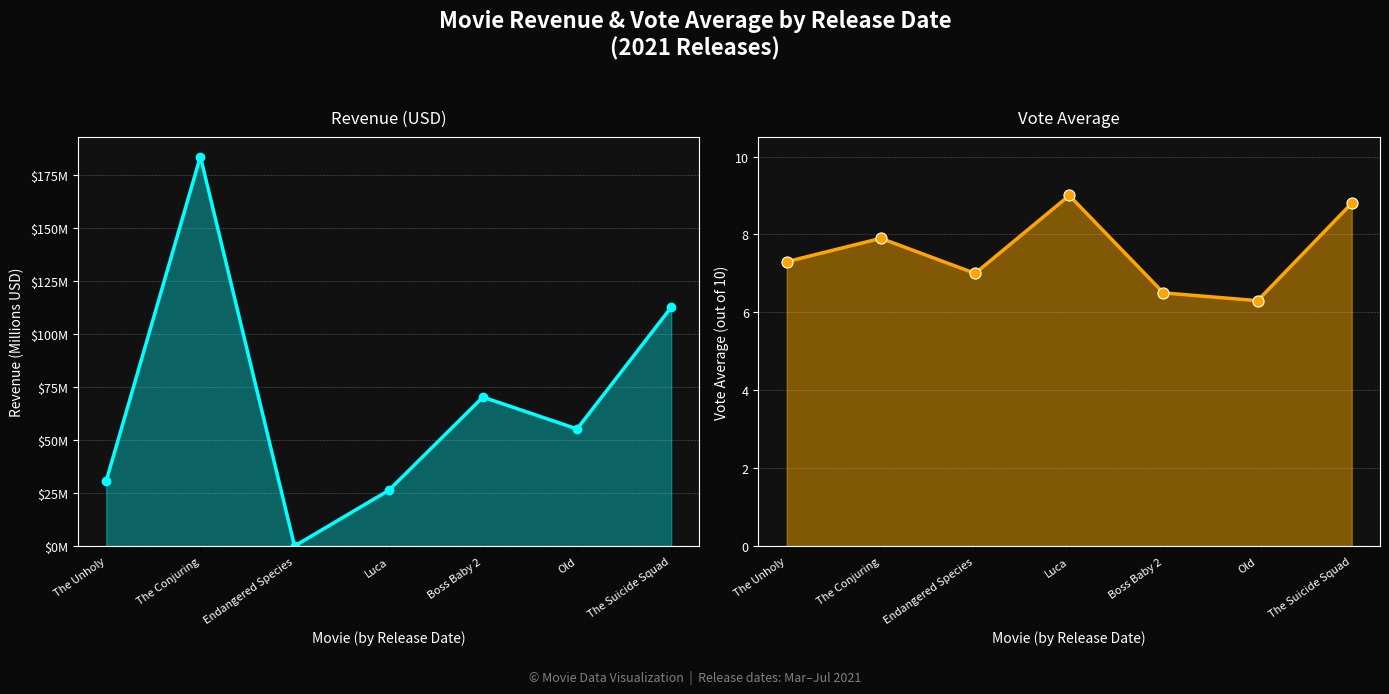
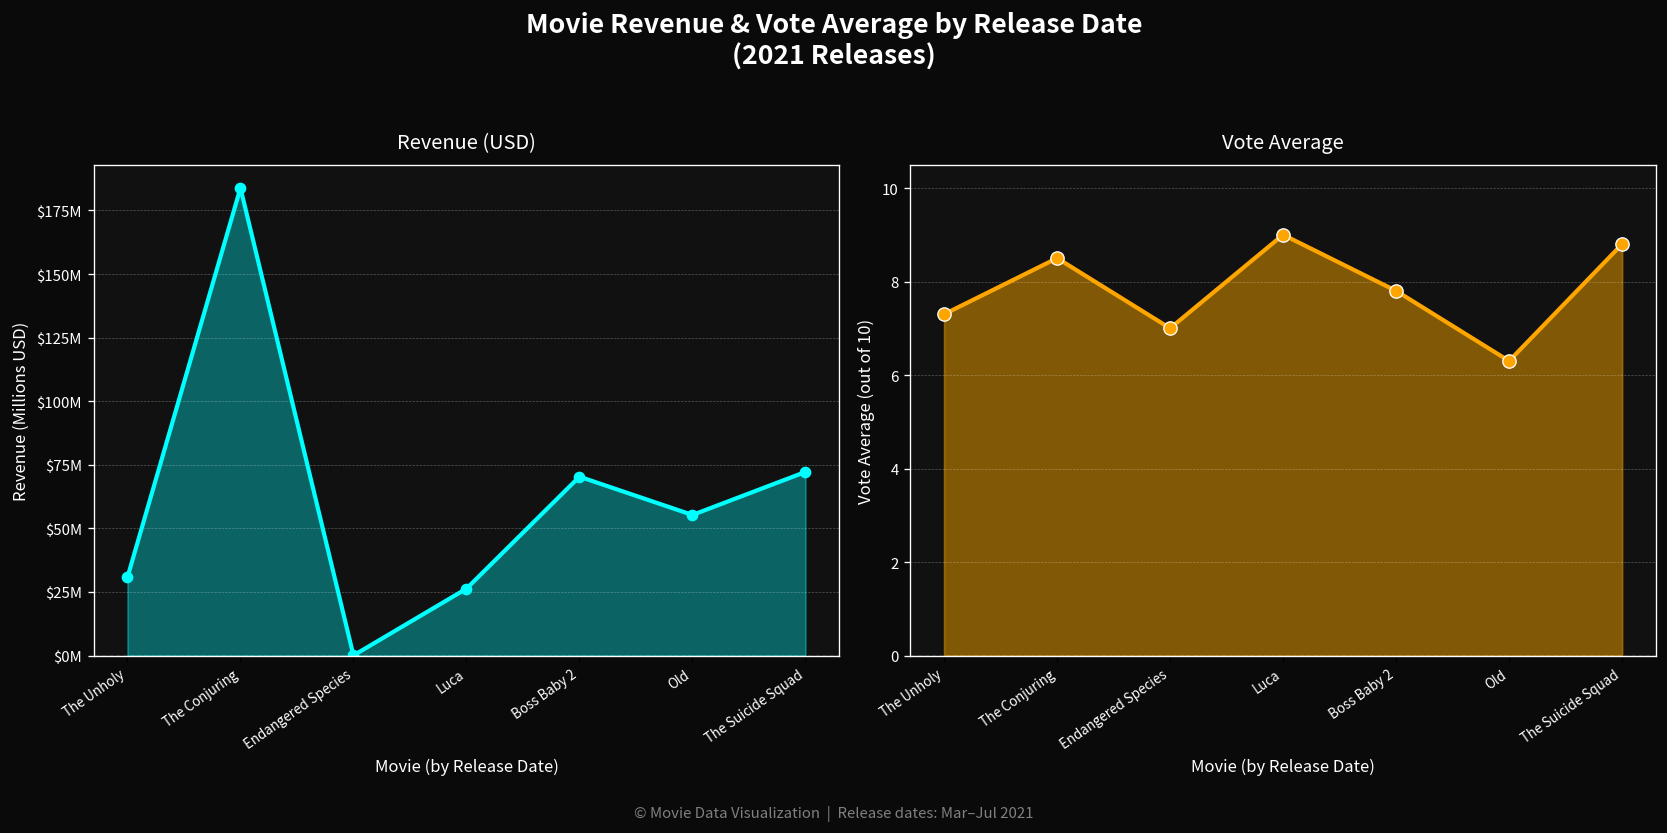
Revenue (USD), The Suicide Squad: $113000000 -> $72000000
Vote Average, The Conjuring: 7.9 -> 8.5
Vote Average, Boss Baby 2: 6.5 -> 7.8
